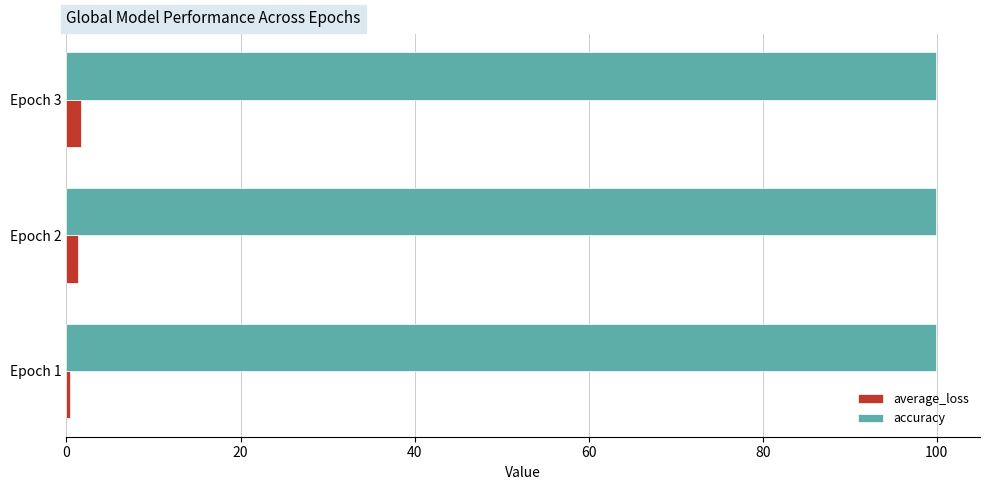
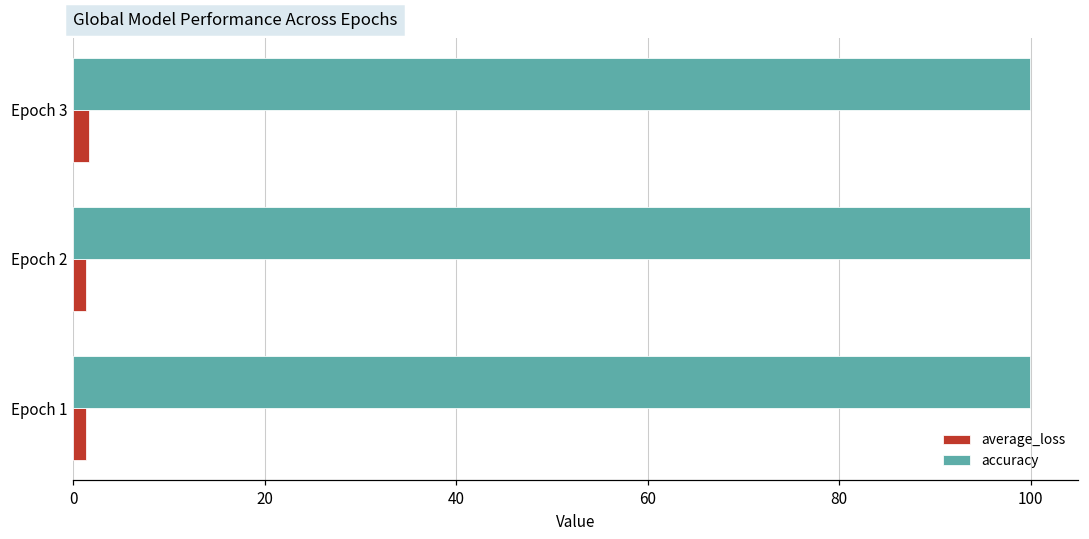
average_loss, Epoch 1: 0 -> 1
